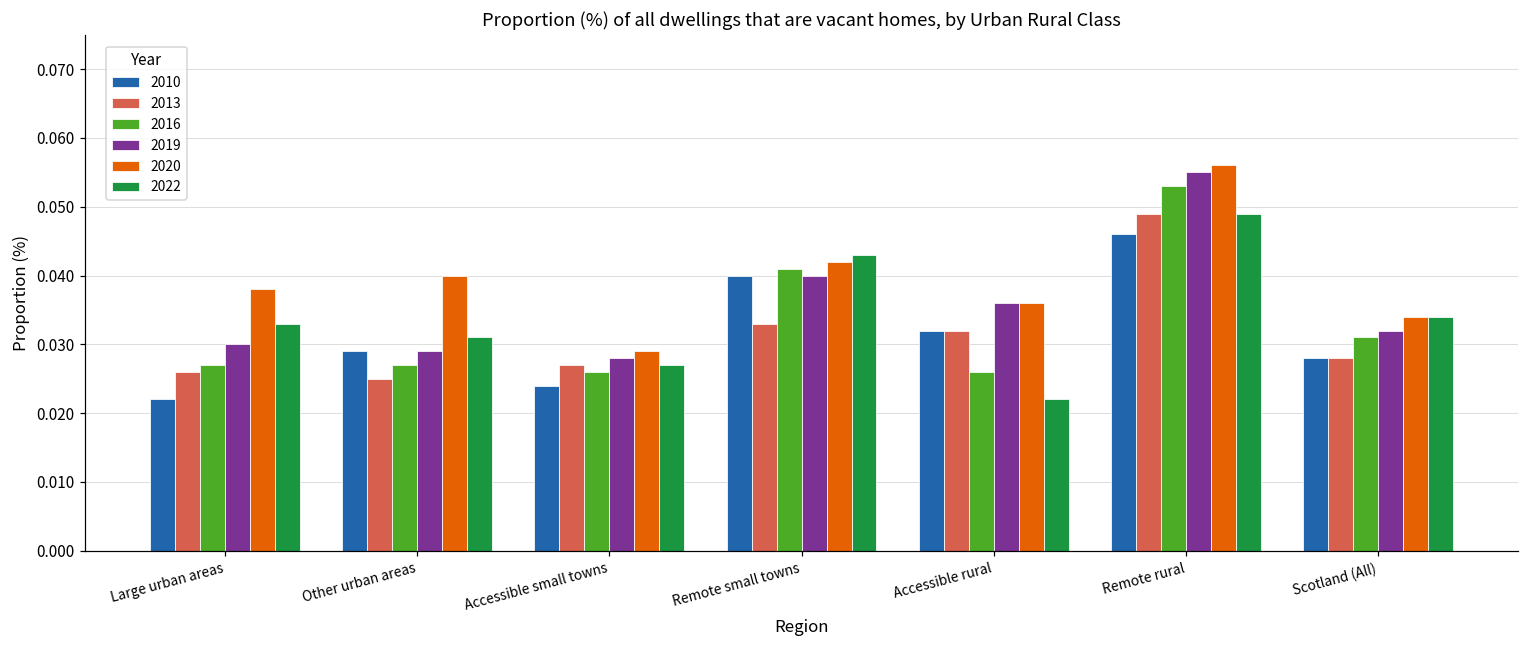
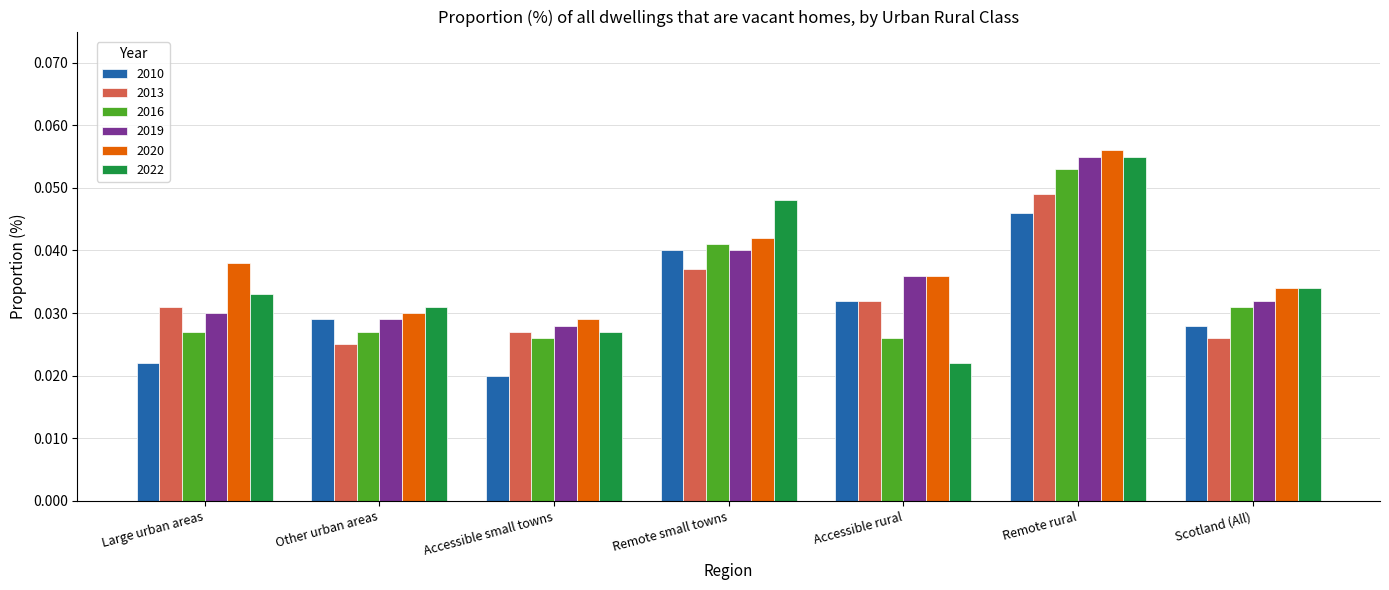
2013, Large urban areas: 0.026 -> 0.031
2020, Other urban areas: 0.04 -> 0.03
2010, Accessible small towns: 0.024 -> 0.020
2013, Remote small towns: 0.033 -> 0.037
2022, Remote small towns: 0.043 -> 0.048
2022, Remote rural: 0.049 -> 0.055
2013, Scotland (All): 0.028 -> 0.026
